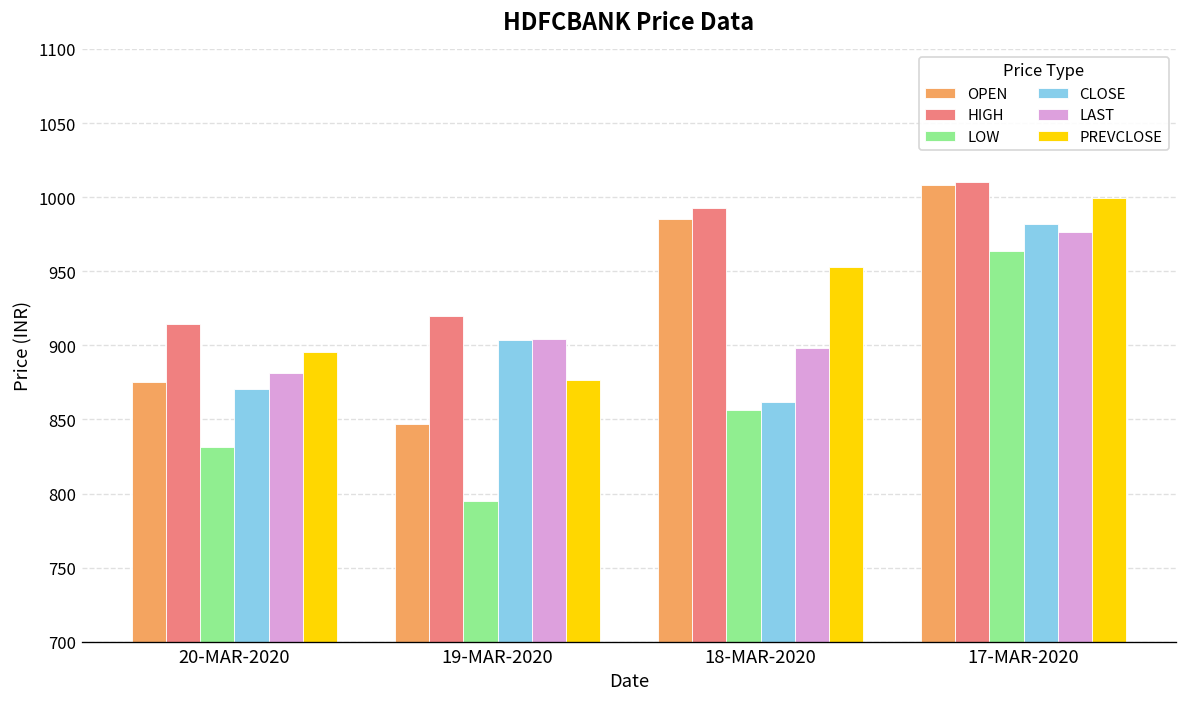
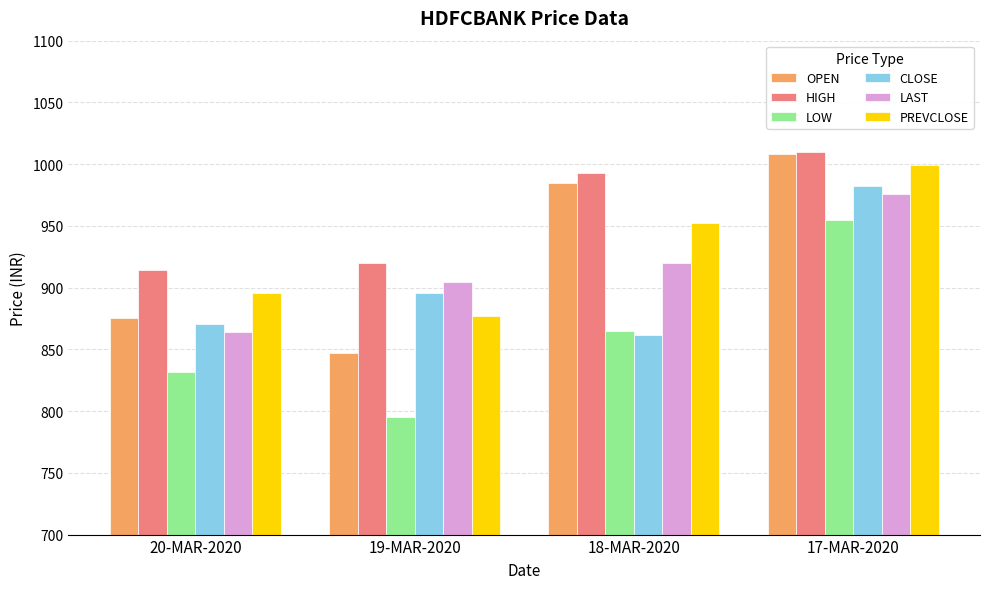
LAST, 20-MAR-2020: 881 -> 864
CLOSE, 19-MAR-2020: 904 -> 896
LOW, 18-MAR-2020: 857 -> 865
LAST, 18-MAR-2020: 899 -> 920
LOW, 17-MAR-2020: 964 -> 955
